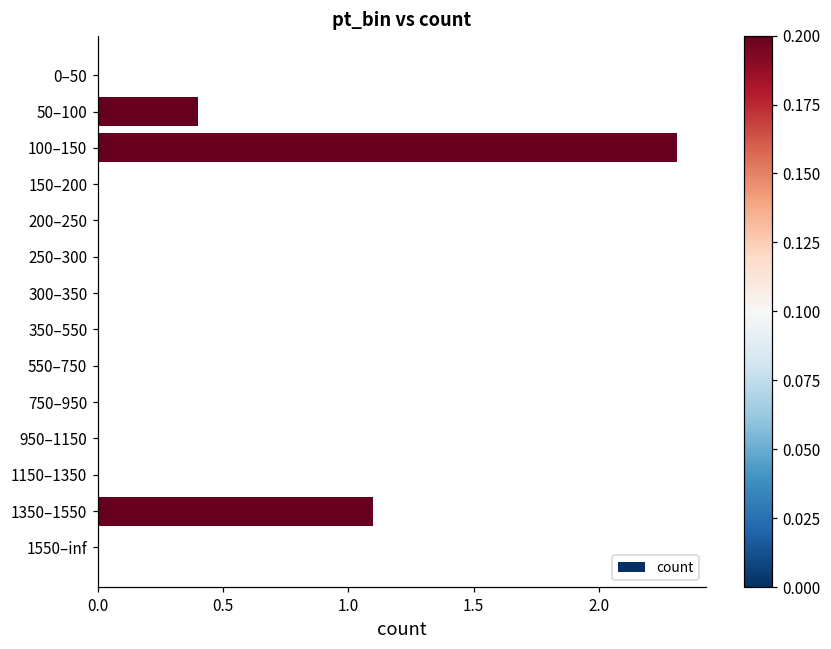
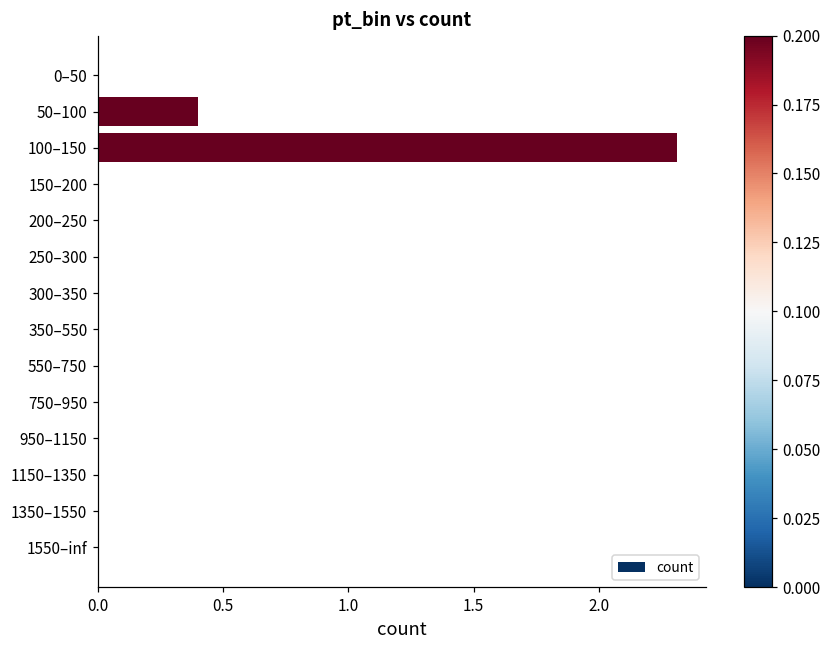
1350–1550: 1.1 -> 0.0
